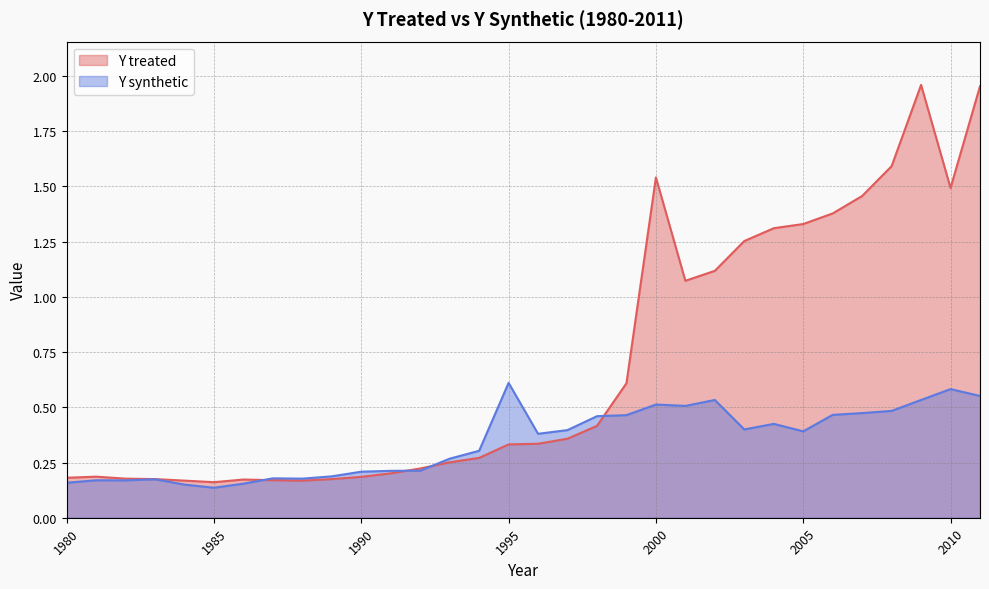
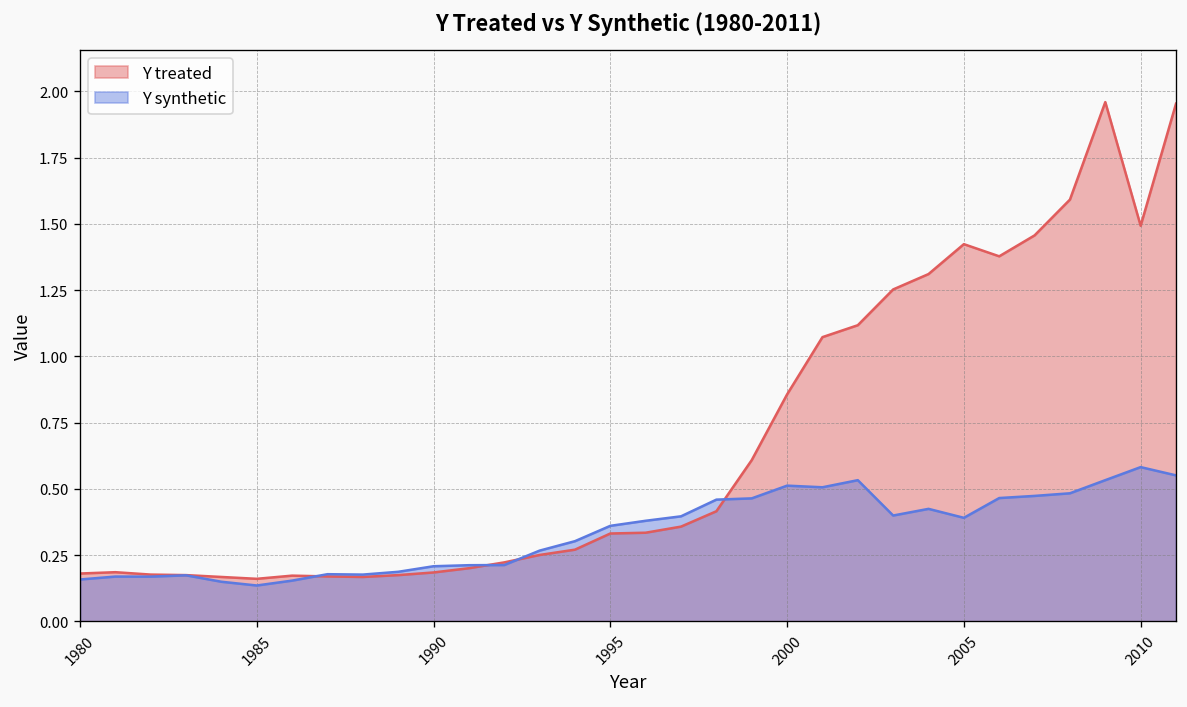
Y synthetic, 1995: 0.61 -> 0.36
Y treated, 2000: 1.54 -> 0.86
Y treated, 2005: 1.33 -> 1.42
